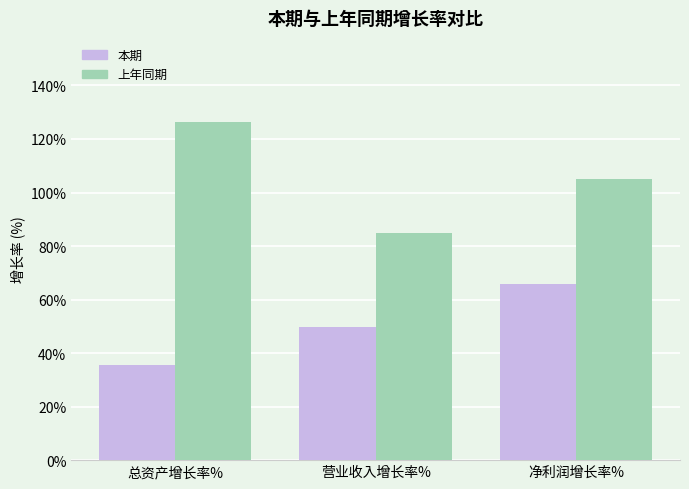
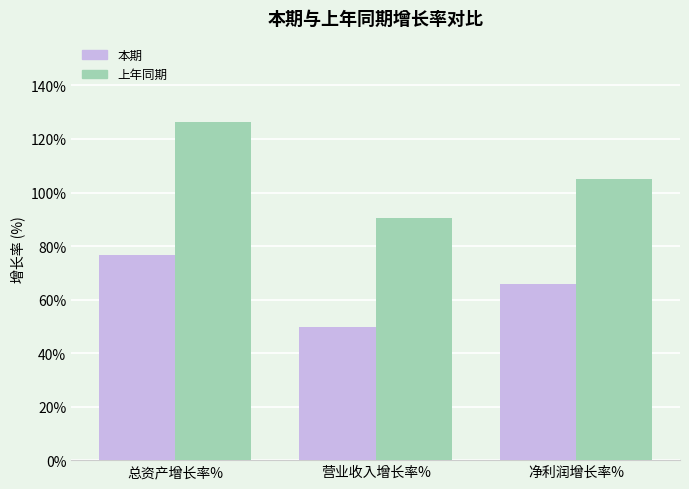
本期, 总资产增长率%: 36% -> 76%
上年同期, 营业收入增长率%: 85% -> 91%
